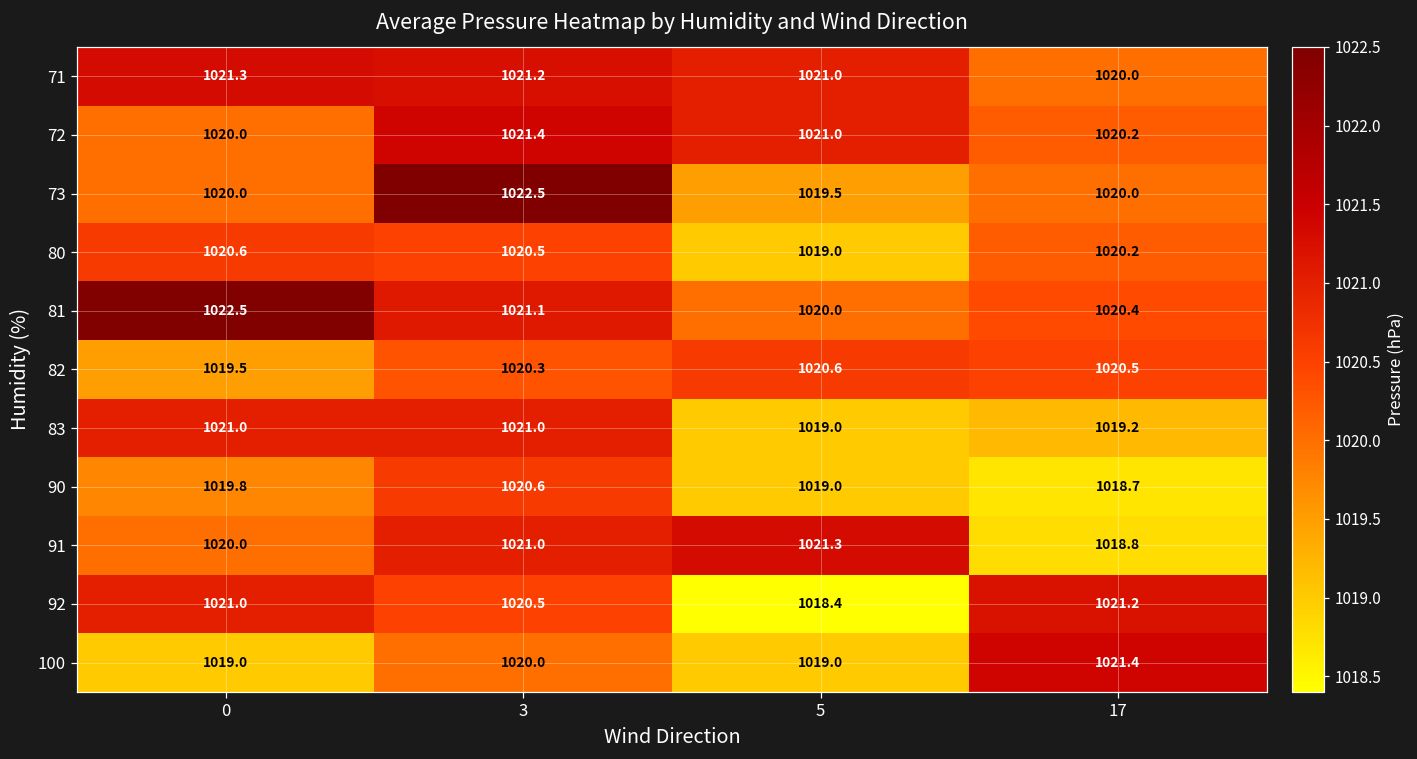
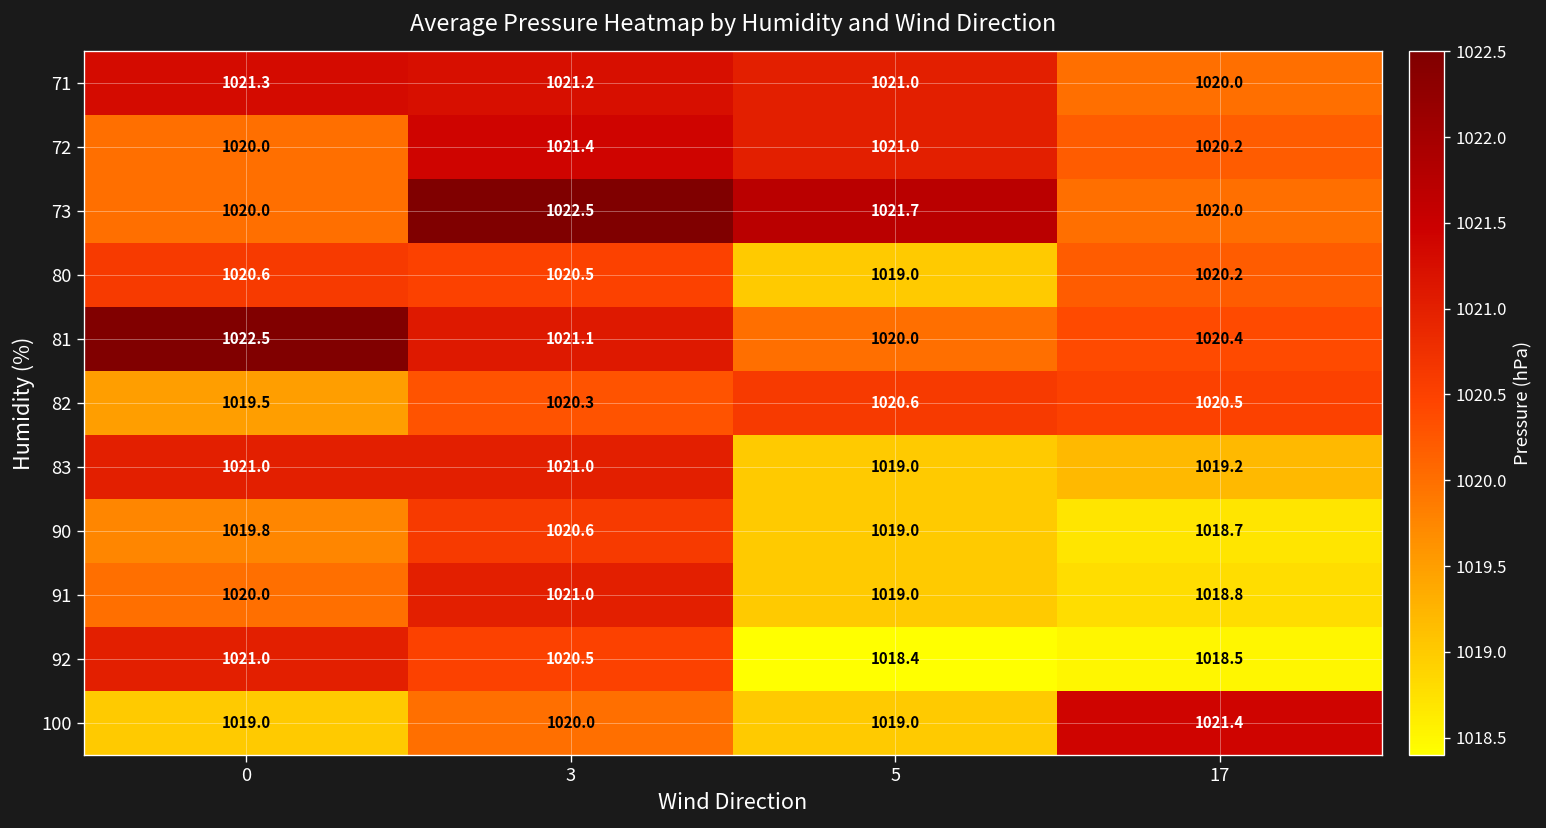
73, 5: 1019.5 -> 1021.7
91, 5: 1021.3 -> 1019.0
92, 17: 1021.2 -> 1018.5
